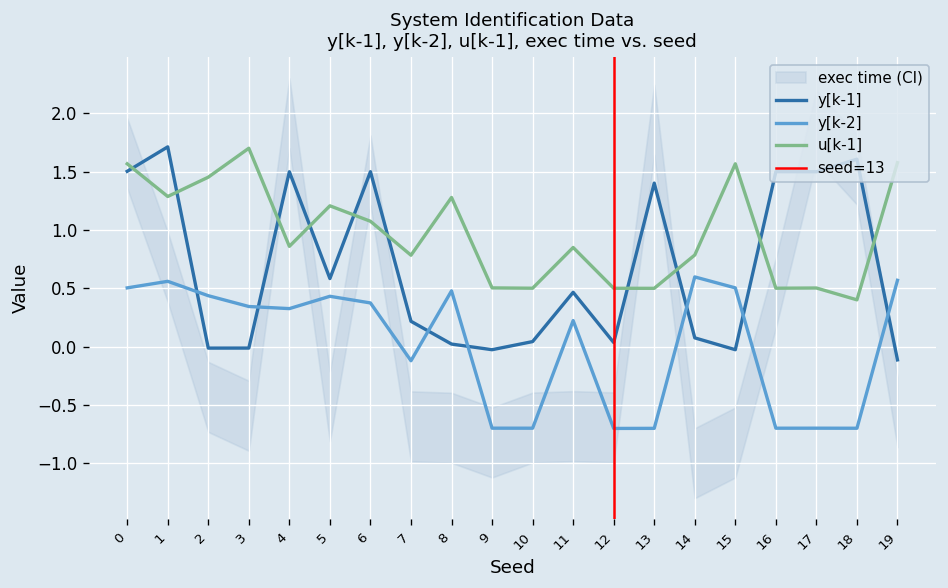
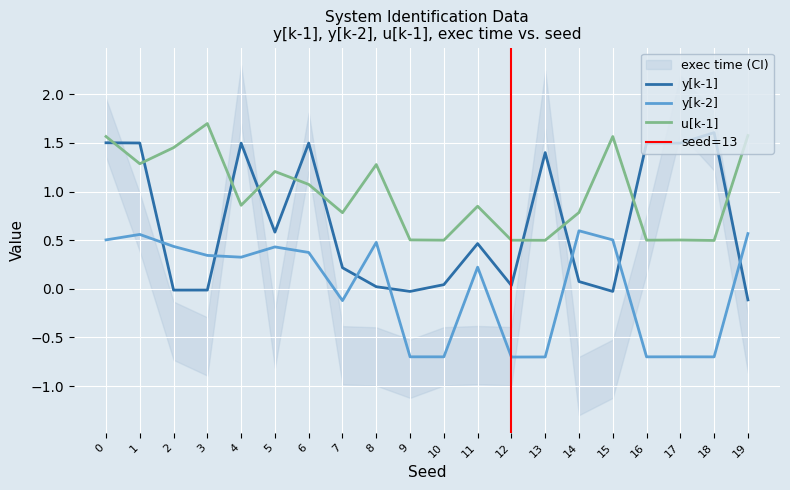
y[k-1], 1: 1.7 -> 1.5
u[k-1], 18: 0.4 -> 0.5
